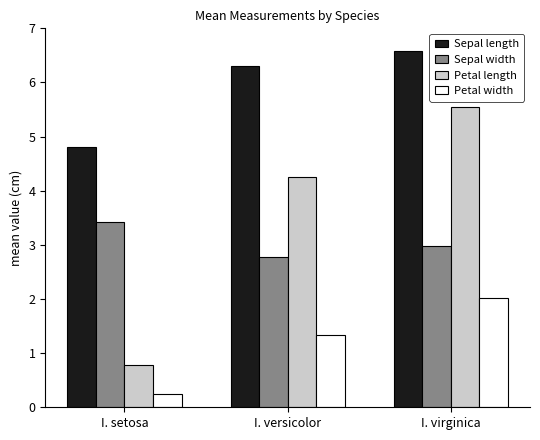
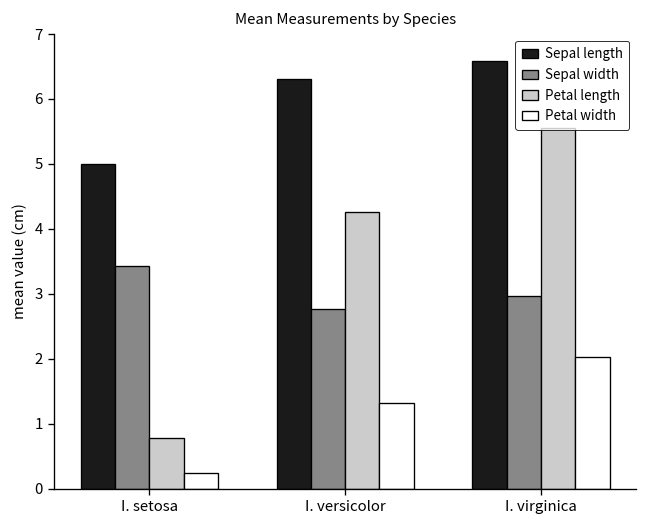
Sepal length, I. setosa: 4.8 -> 5.0
